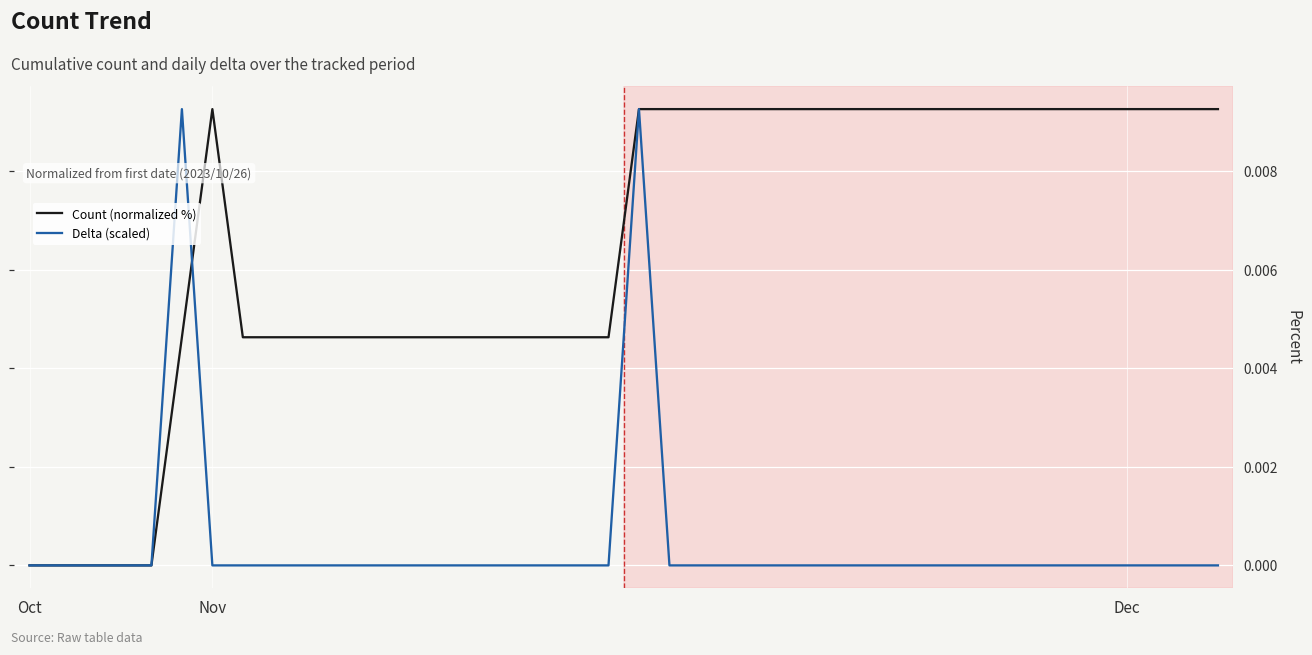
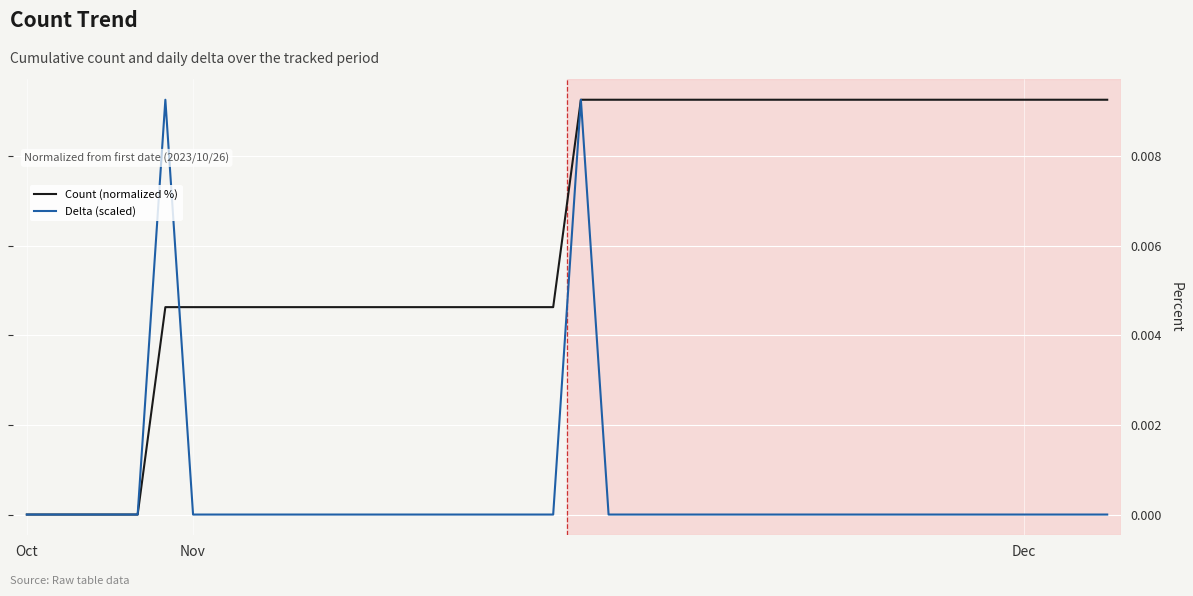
Count (normalized %), Nov: 0.0093 -> 0.0046
